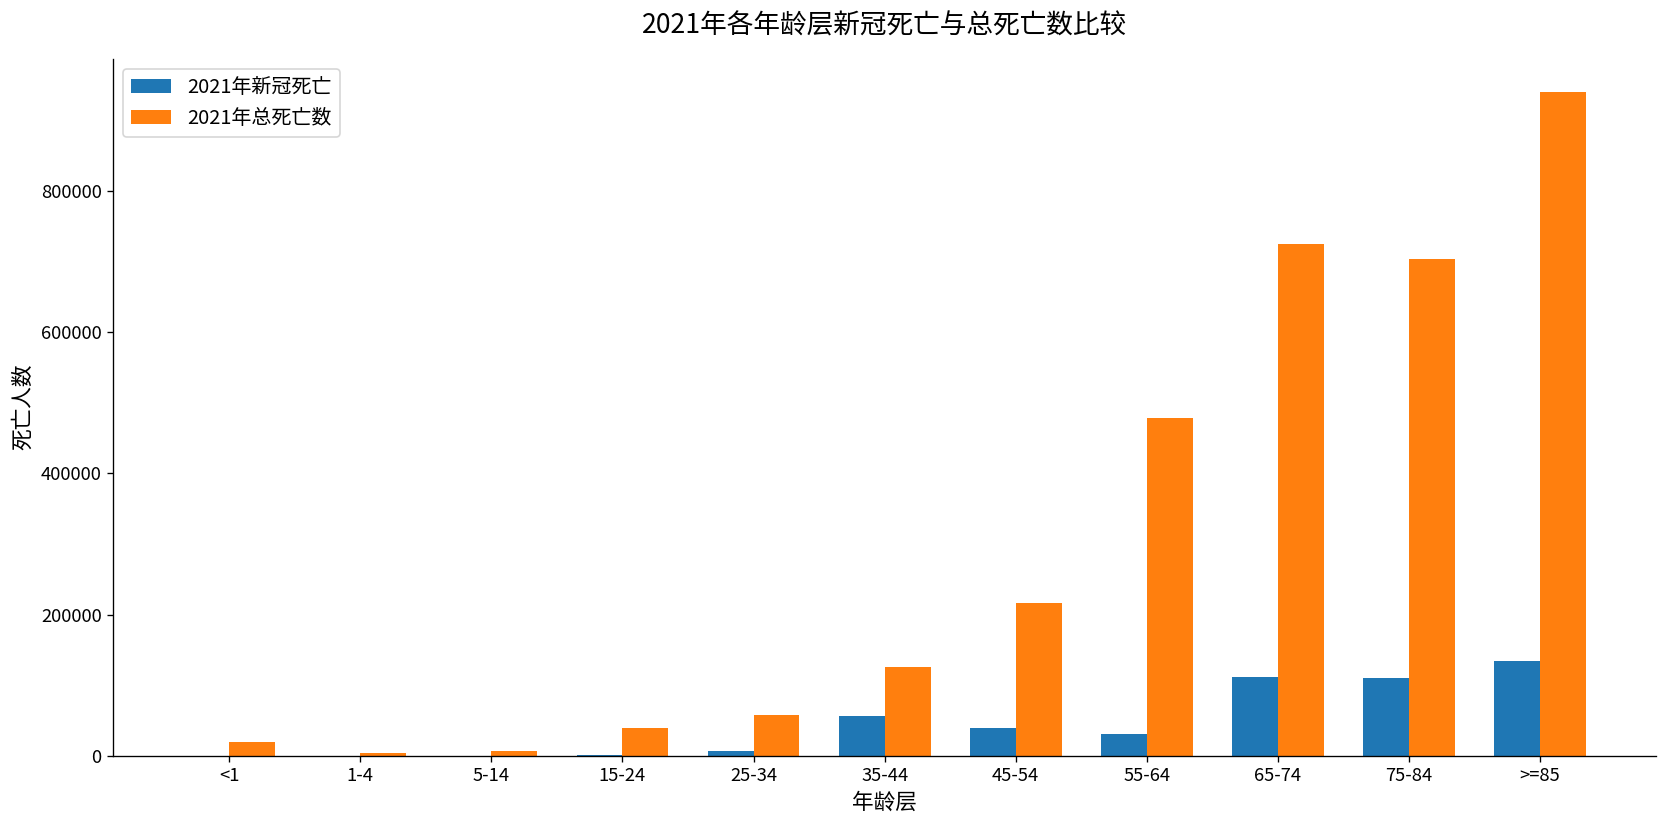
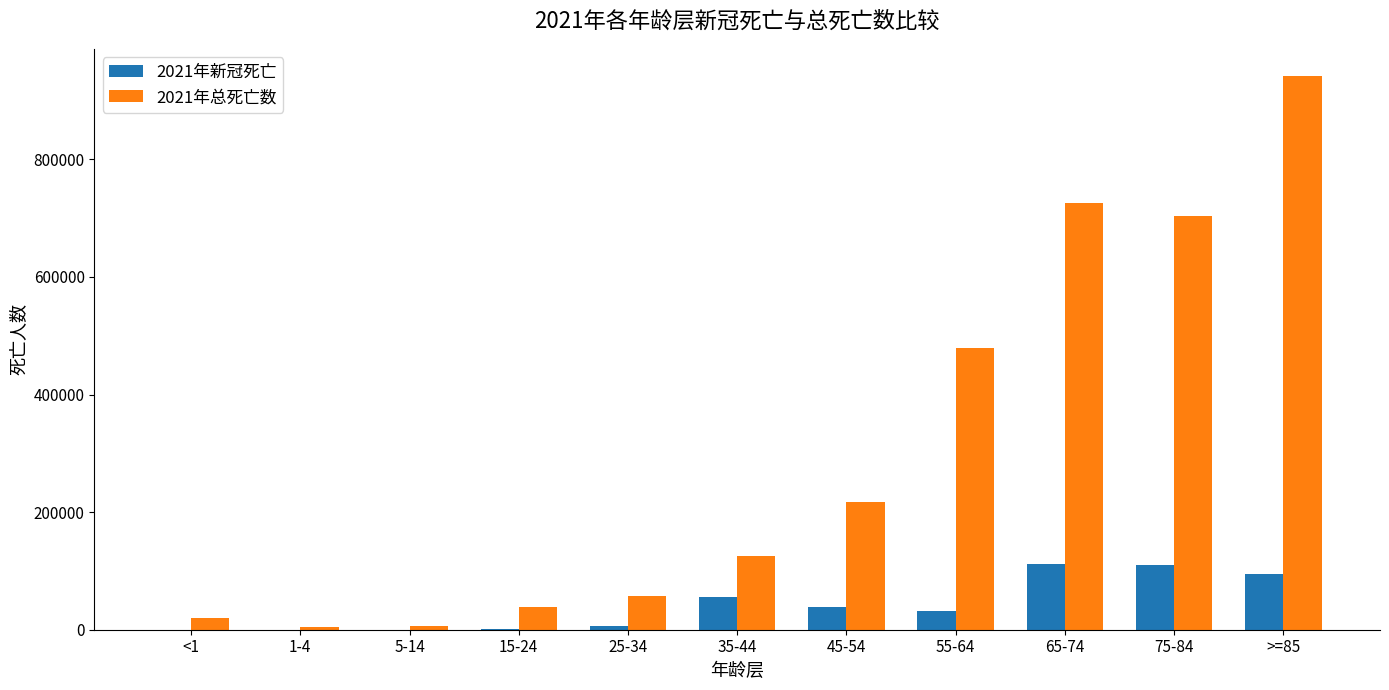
2021年新冠死亡, >=85: 130000 -> 100000
